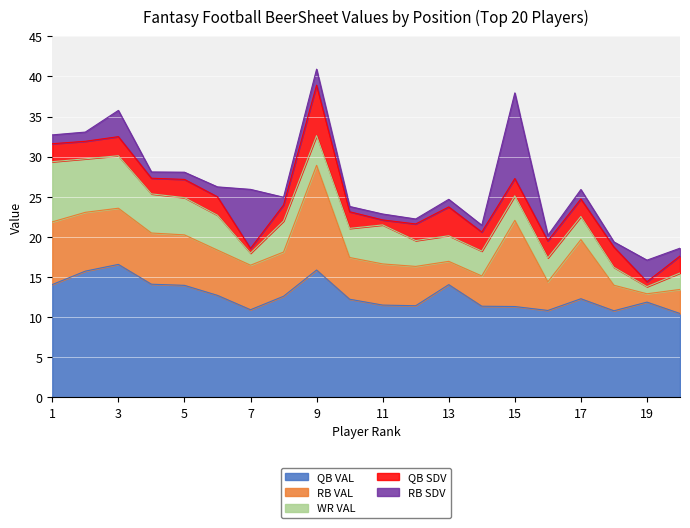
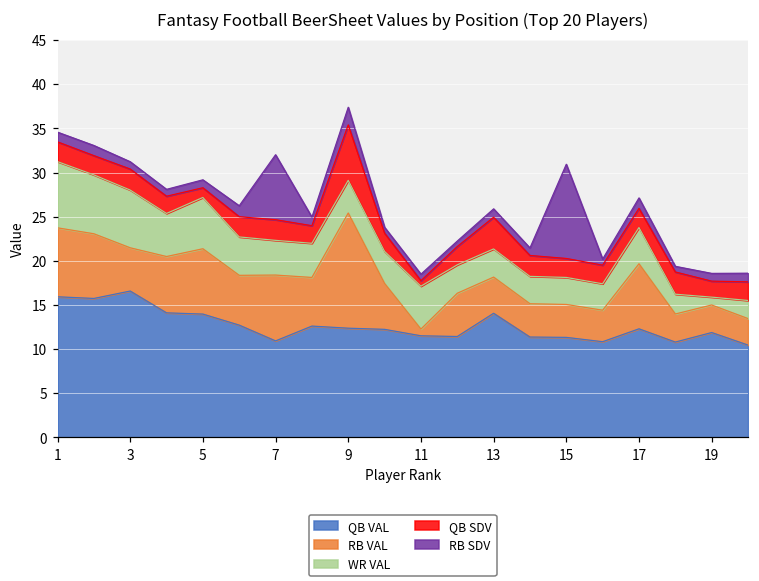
QB VAL, 1: 14 -> 16
RB VAL, 3: 7 -> 5
RB SDV, 3: 3 -> 1
RB VAL, 5: 6 -> 7
WR VAL, 5: 5 -> 6
QB SDV, 5: 2 -> 1
RB VAL, 7: 6 -> 7
WR VAL, 7: 2 -> 4
QB SDV, 7: 1 -> 2
QB VAL, 9: 16 -> 12
RB VAL, 11: 5 -> 1
RB VAL, 13: 3 -> 4
RB VAL, 15: 11 -> 4
WR VAL, 17: 3 -> 4
RB VAL, 19: 1 -> 3
QB SDV, 19: 1 -> 2
RB SDV, 19: 3 -> 1
